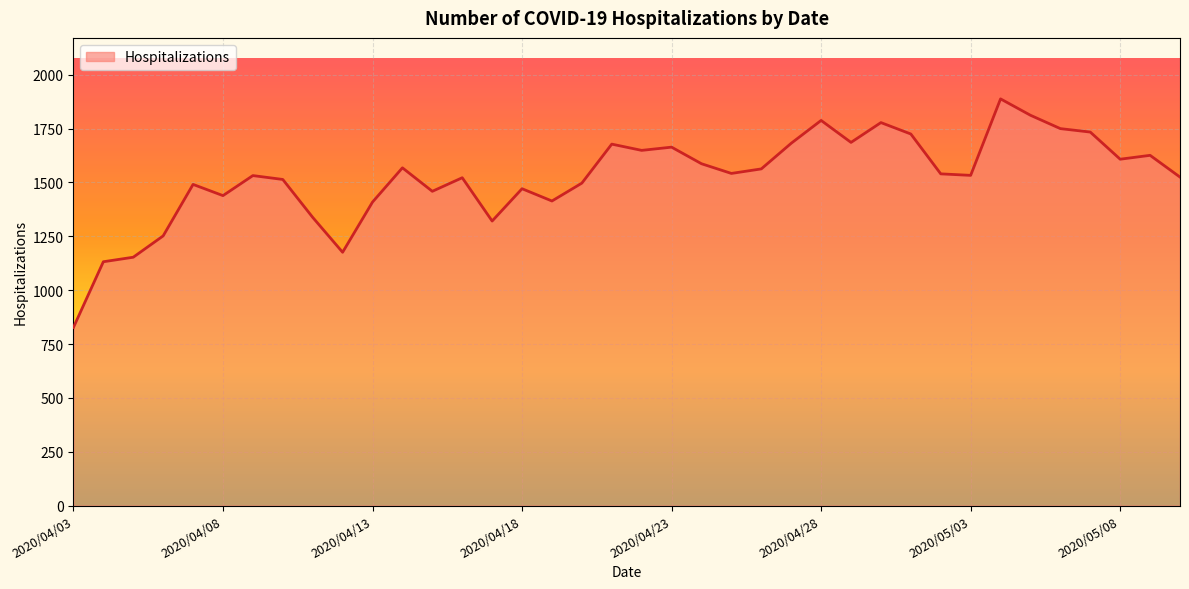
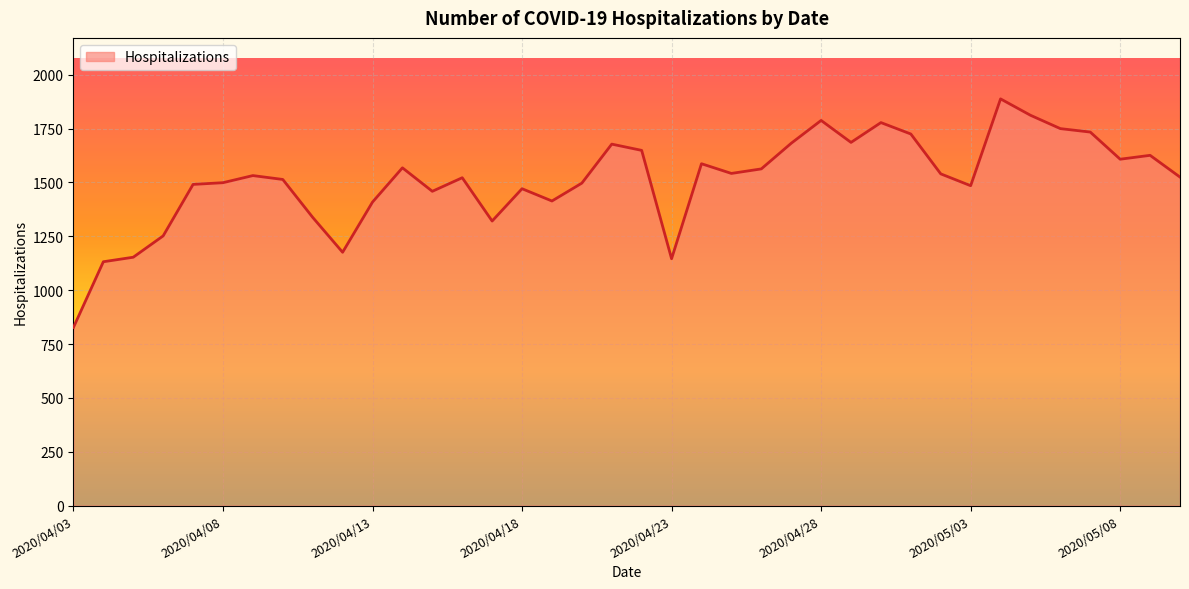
2020/04/08: 1440 -> 1500
2020/04/23: 1660 -> 1150
2020/05/03: 1530 -> 1490
